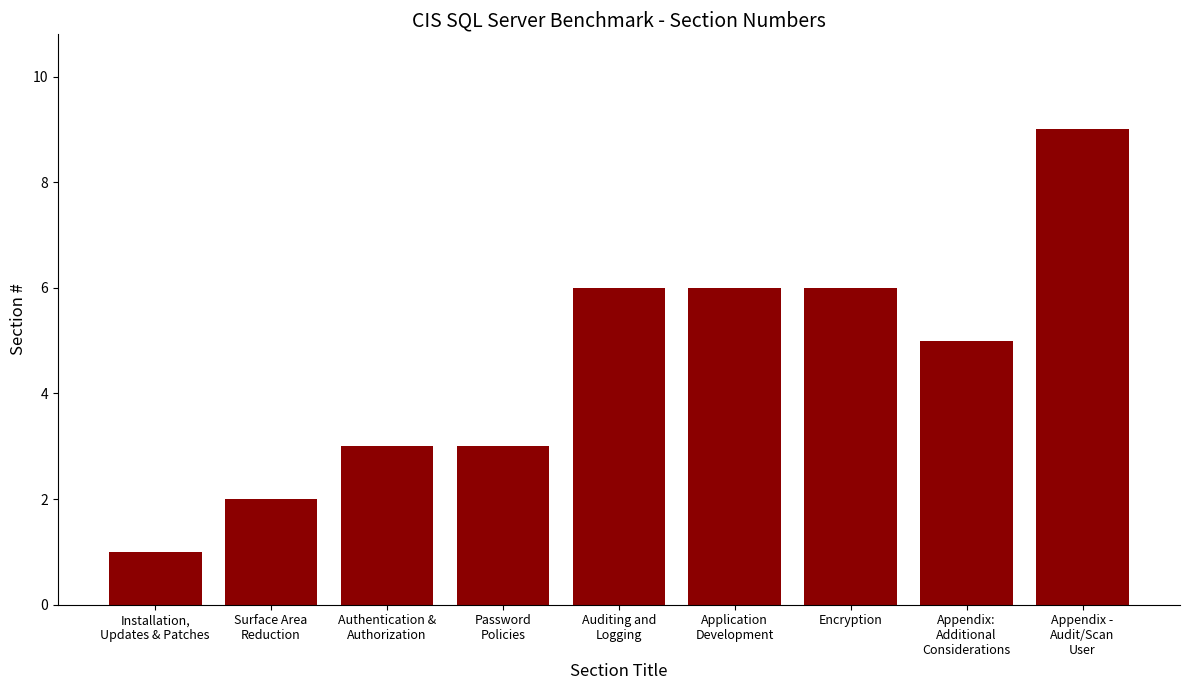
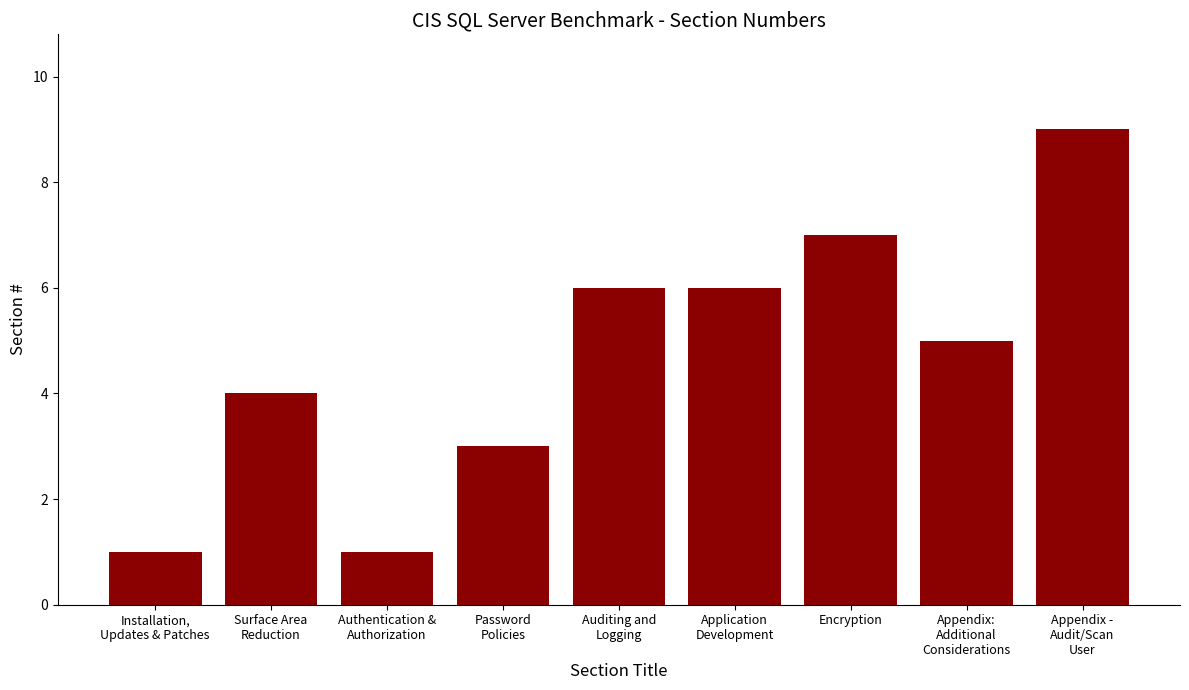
Surface Area Reduction: 2 -> 4
Authentication & Authorization: 3 -> 1
Encryption: 6 -> 7
